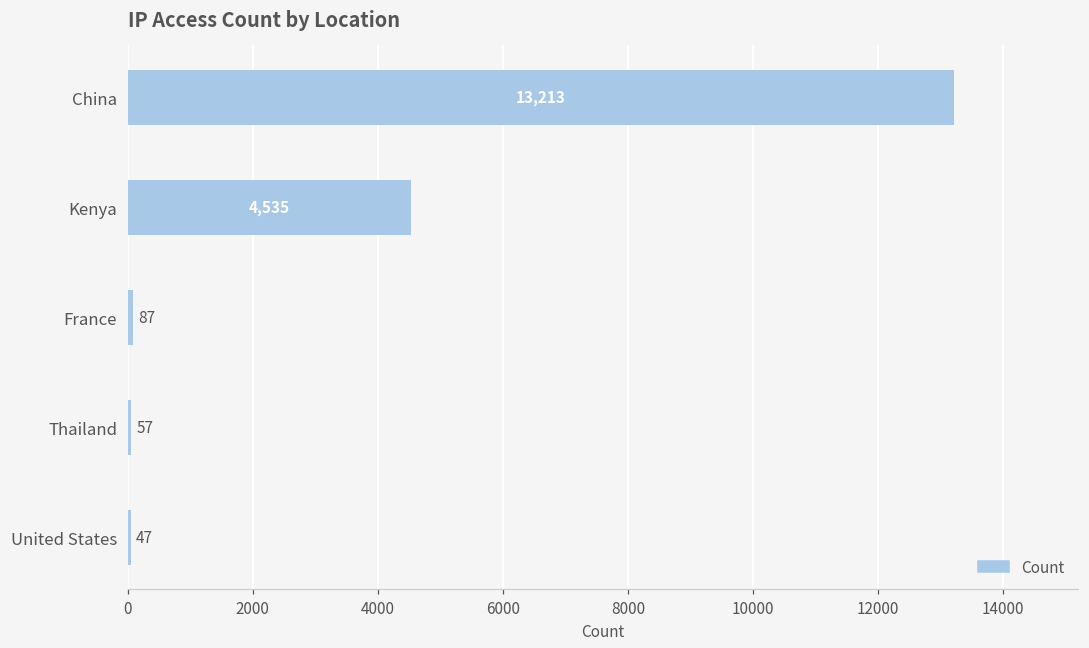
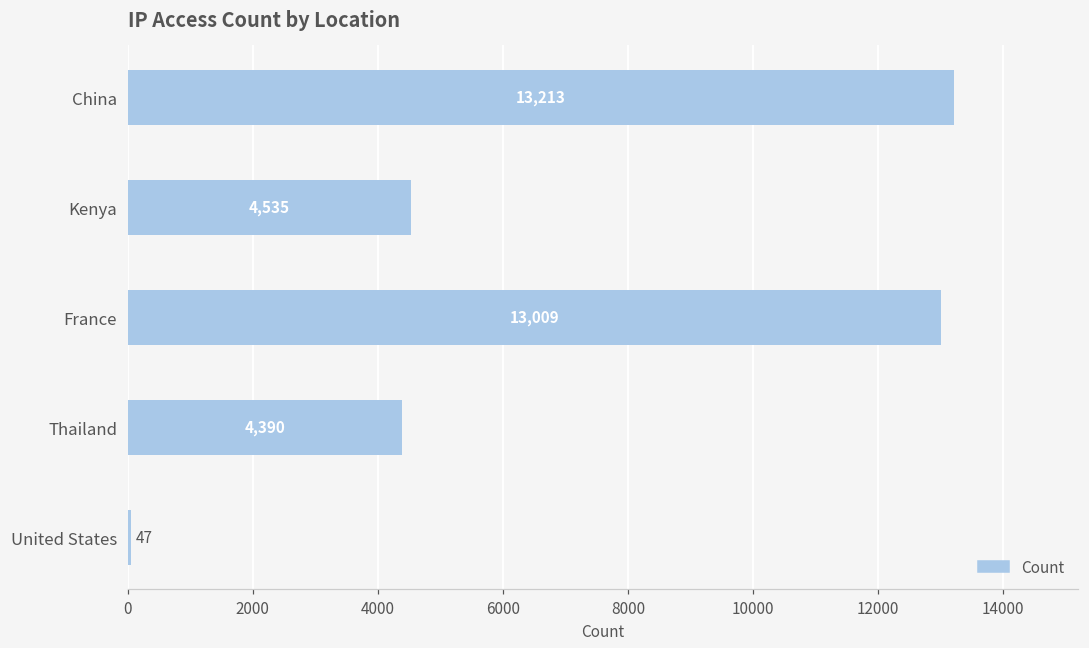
France: 87 -> 13,009
Thailand: 57 -> 4,390
